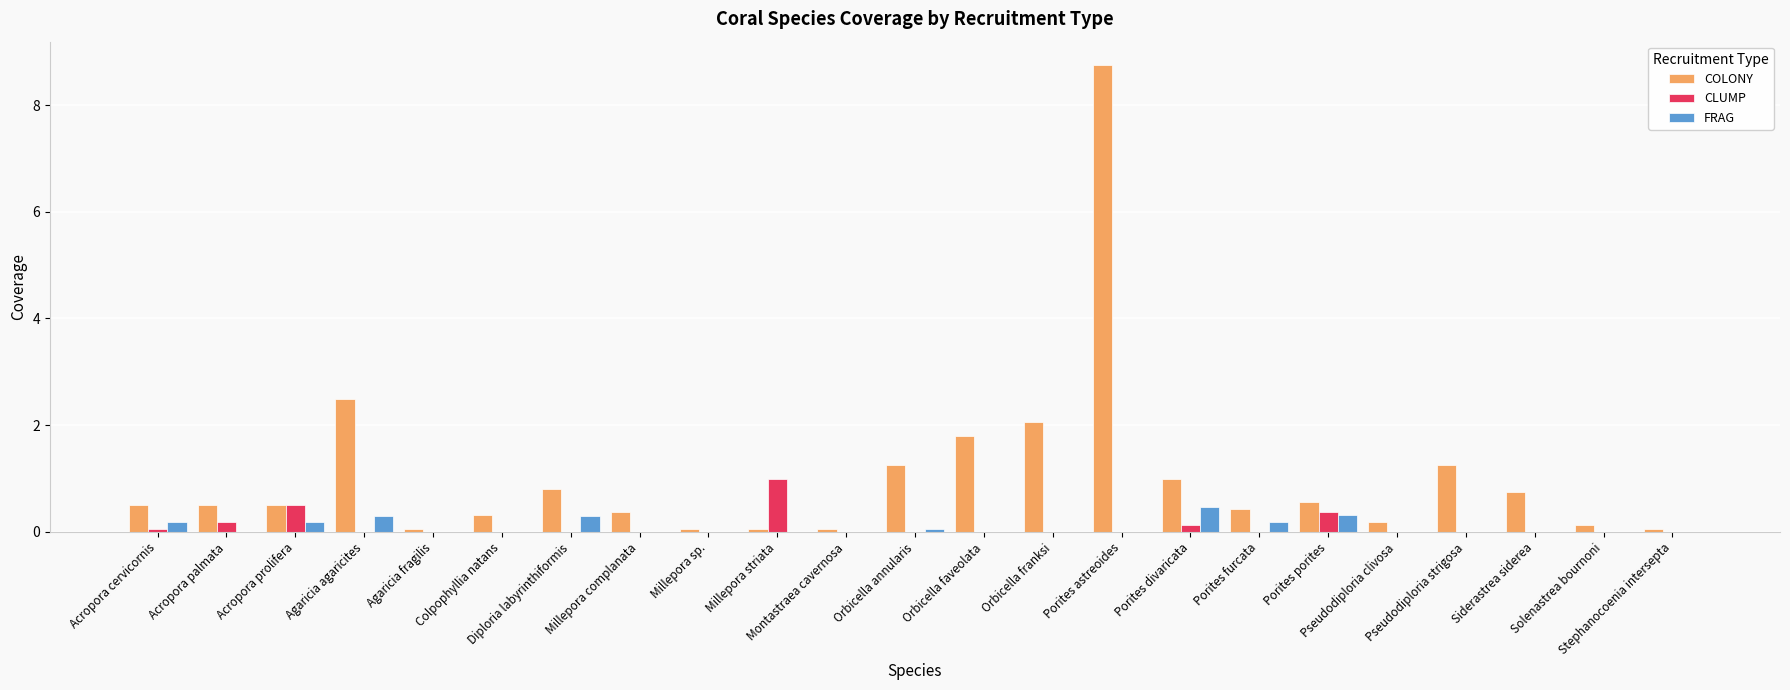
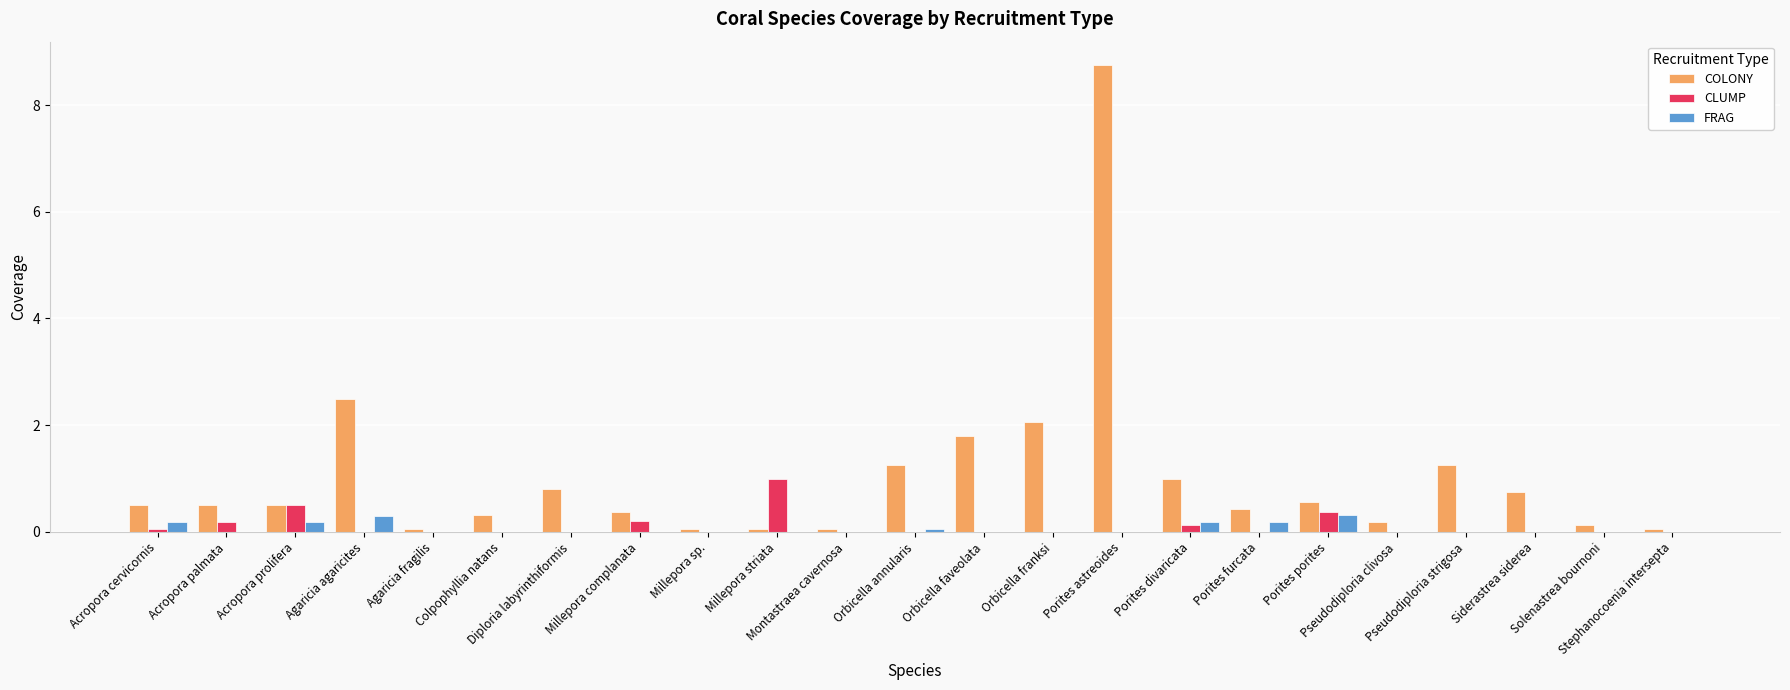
FRAG, Diploria labyrinthiformis: 0.3 -> 0.0
CLUMP, Millepora complanata: 0.0 -> 0.2
FRAG, Porites divaricata: 0.5 -> 0.2
